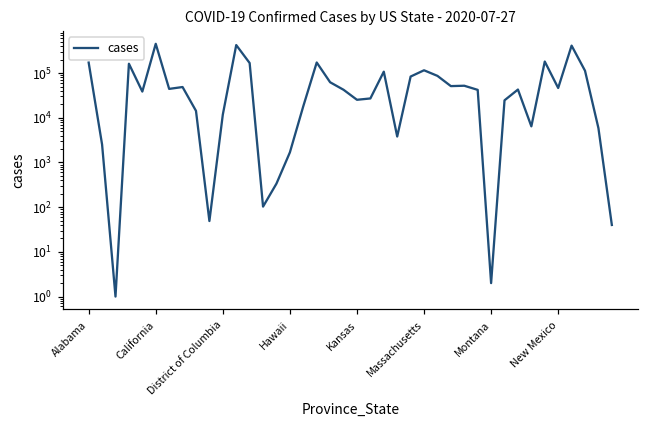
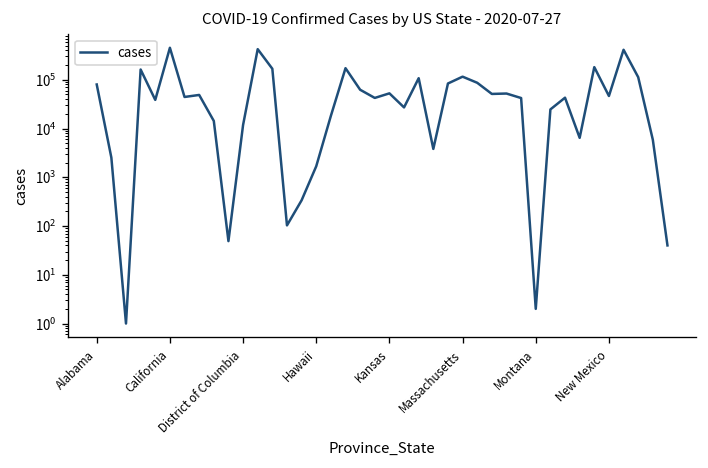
Alabama: 170000 -> 80000
Kansas: 30000 -> 50000
